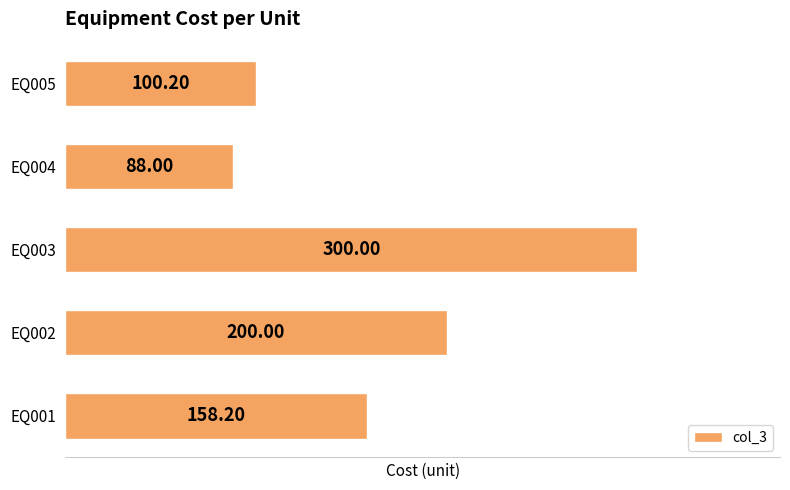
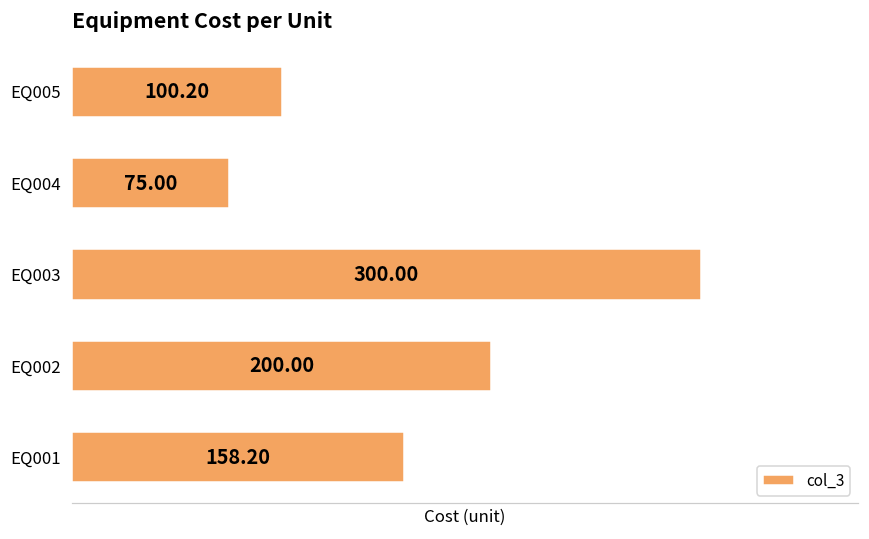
EQ004: 88.00 -> 75.00
